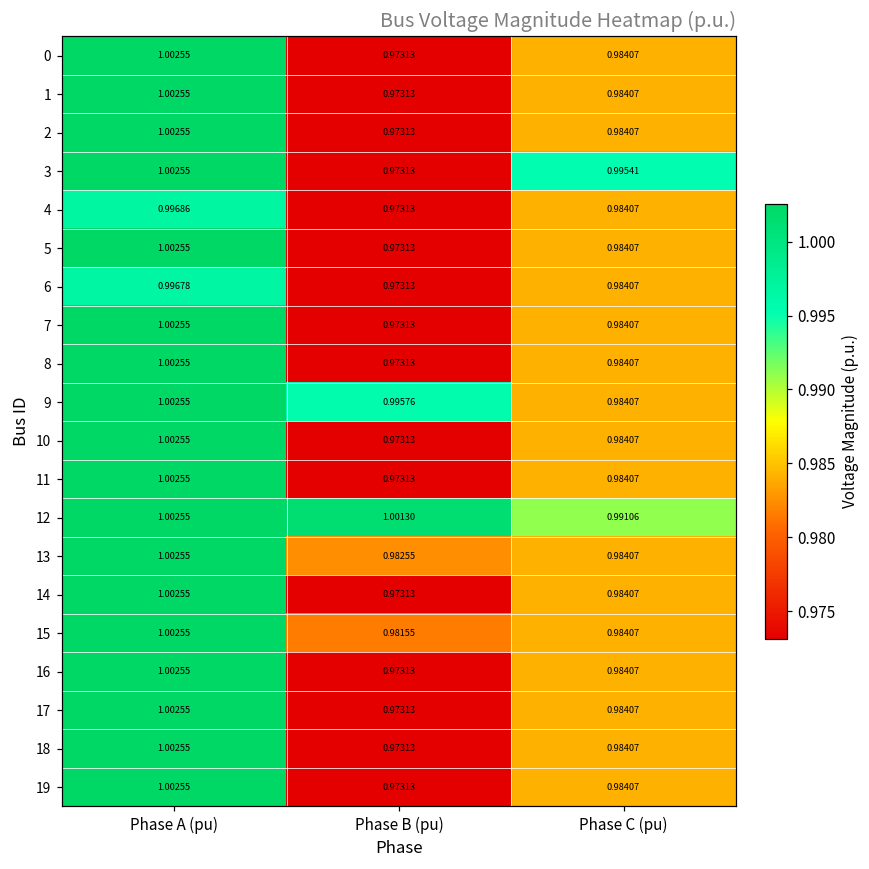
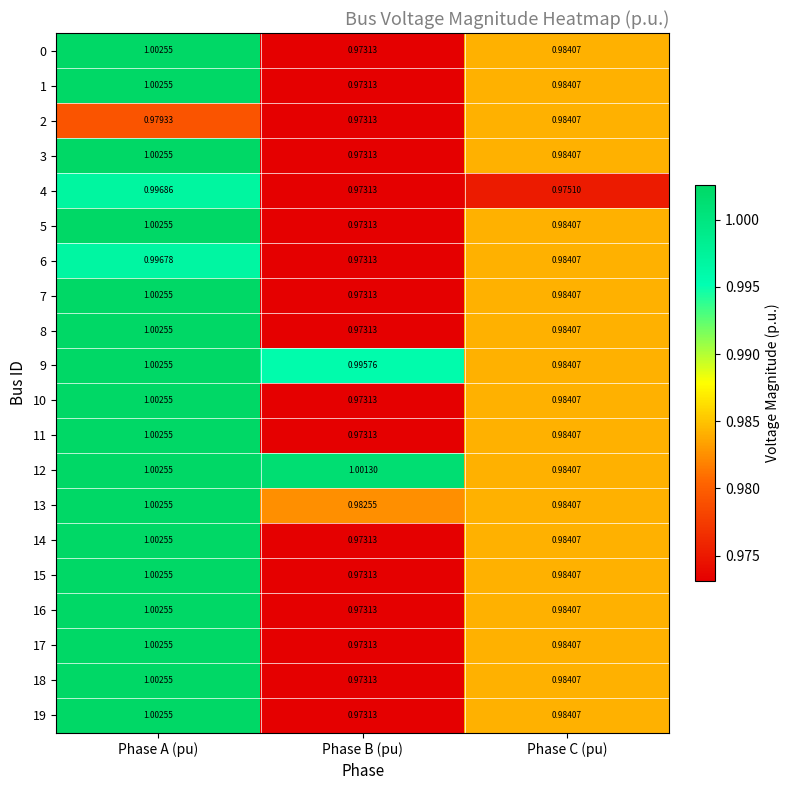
2, Phase A (pu): 1.00255 -> 0.97933
3, Phase C (pu): 0.99541 -> 0.98407
4, Phase C (pu): 0.98407 -> 0.97510
12, Phase C (pu): 0.99106 -> 0.98407
15, Phase B (pu): 0.98155 -> 0.97313
